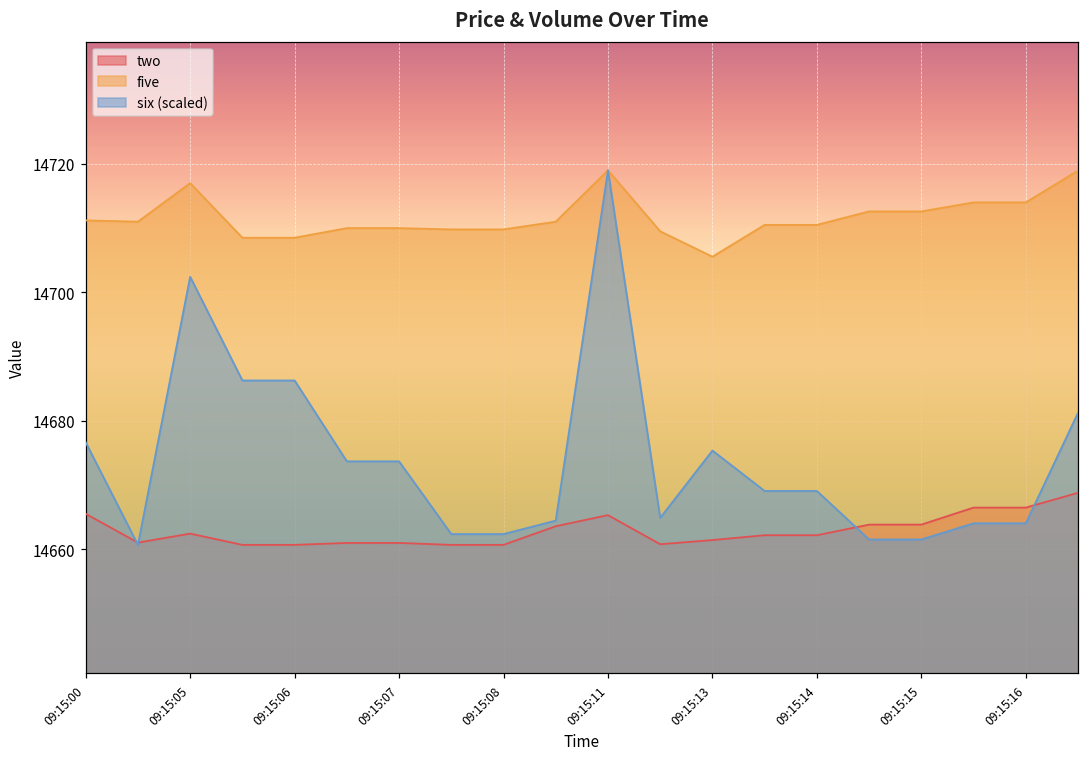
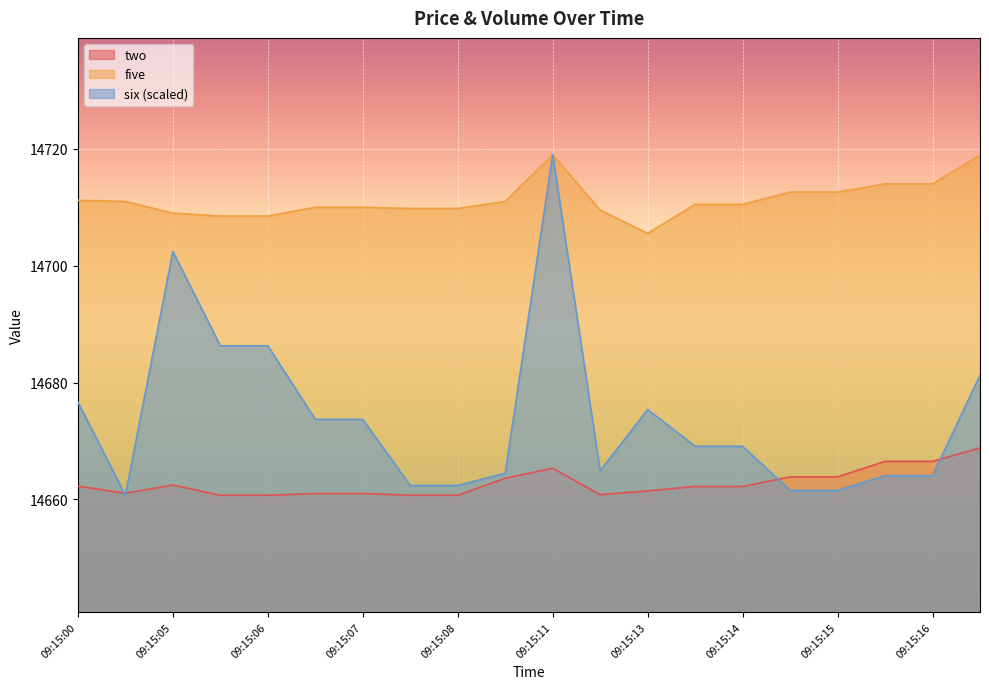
two, 09:15:00: 14666 -> 14662
five, 09:15:05: 14717 -> 14709
